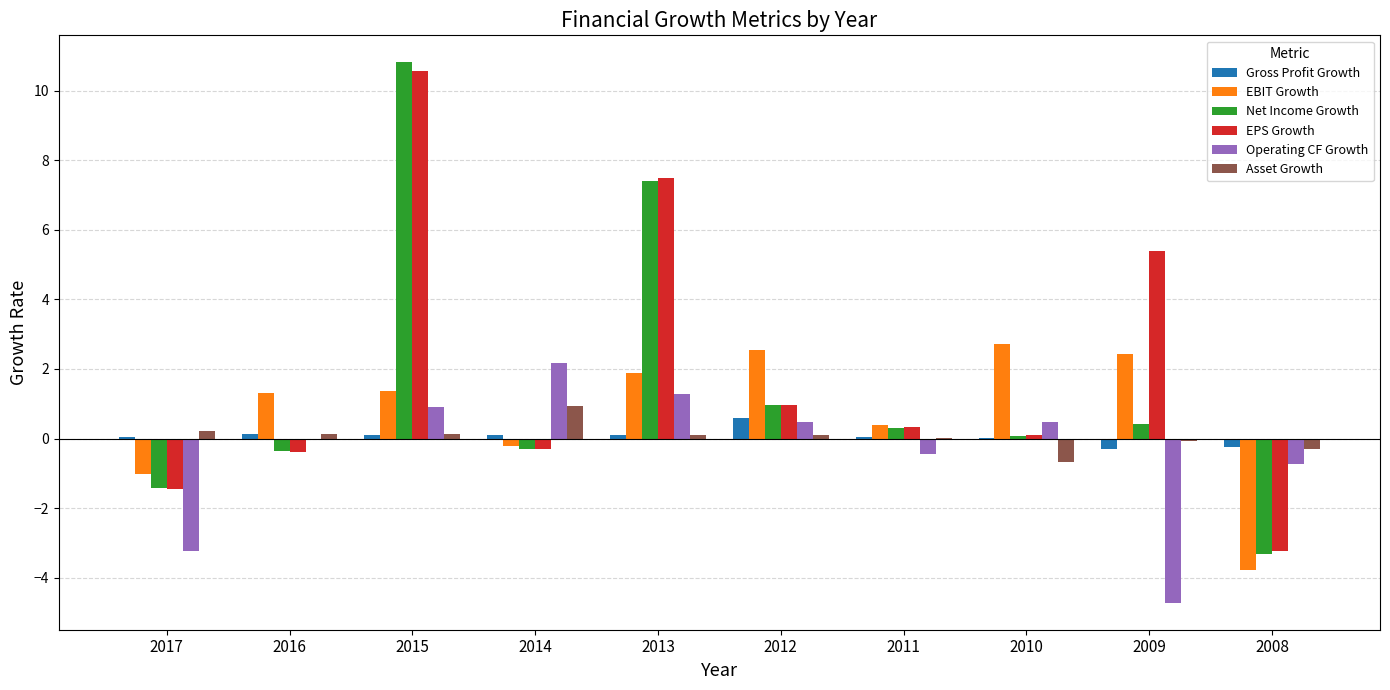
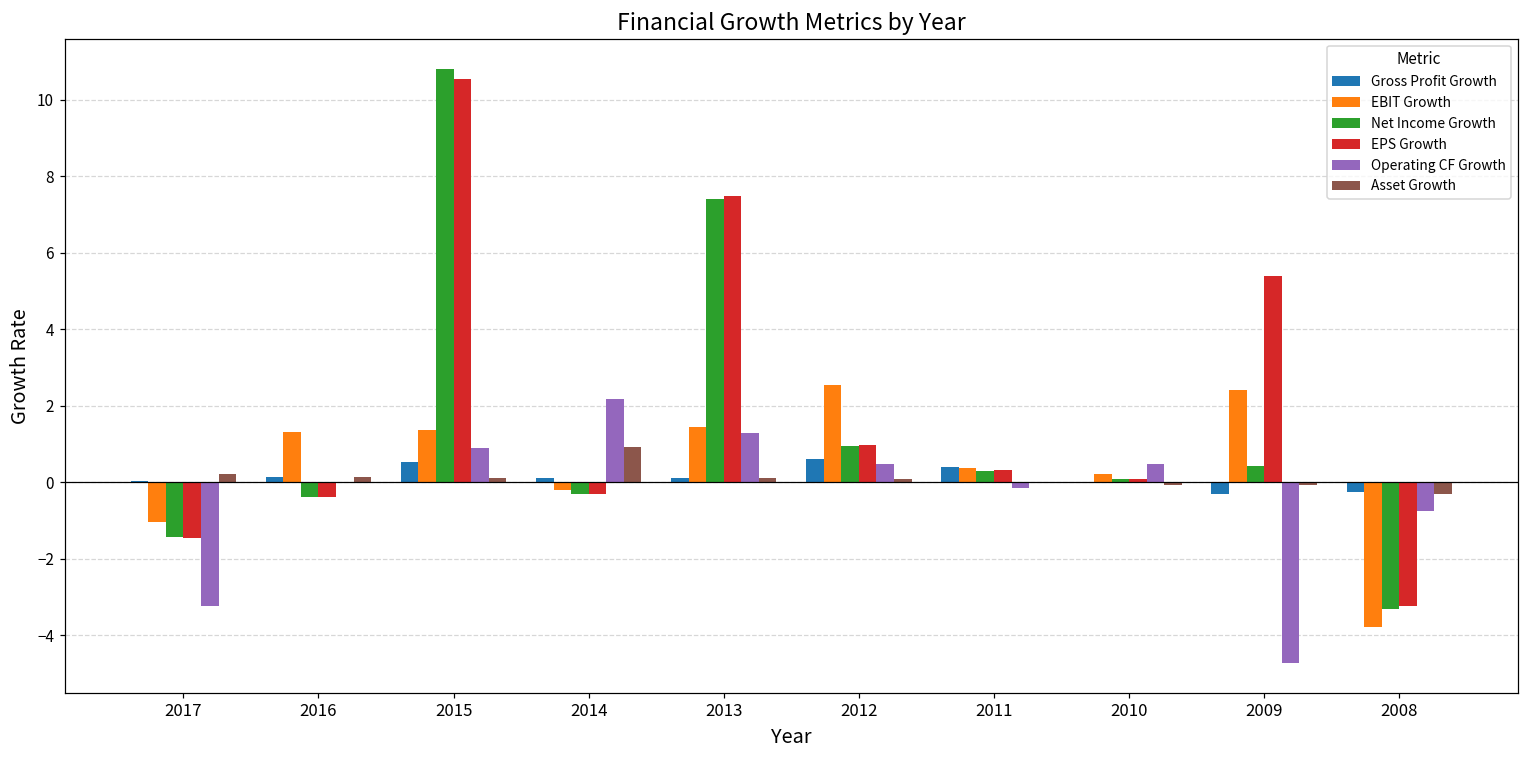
Gross Profit Growth, 2015: 0.1 -> 0.5
EBIT Growth, 2013: 1.9 -> 1.5
Gross Profit Growth, 2011: 0.0 -> 0.4
Operating CF Growth, 2011: -0.4 -> -0.1
EBIT Growth, 2010: 2.7 -> 0.2
Asset Growth, 2010: -0.7 -> -0.1
